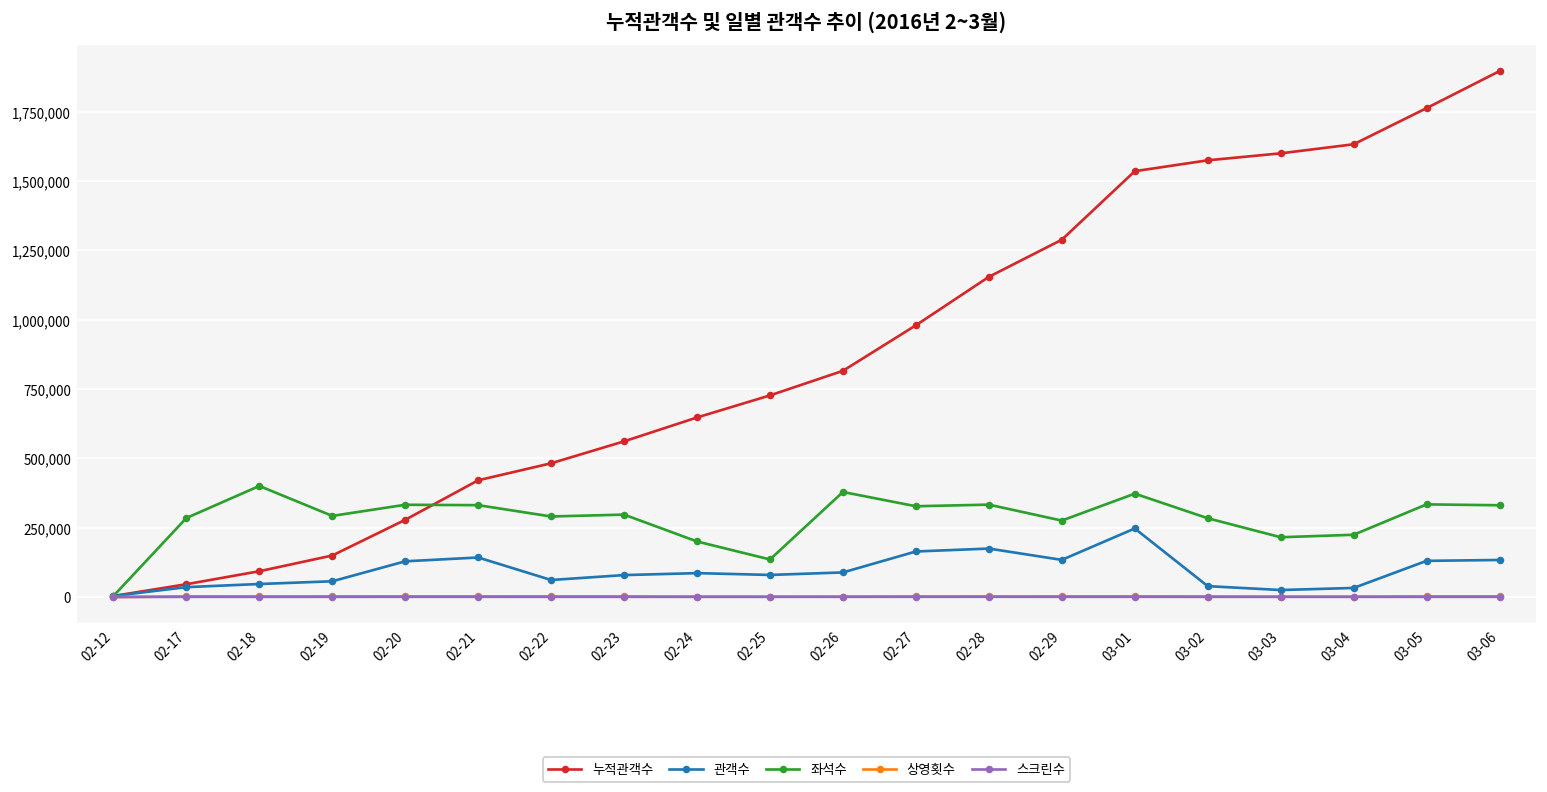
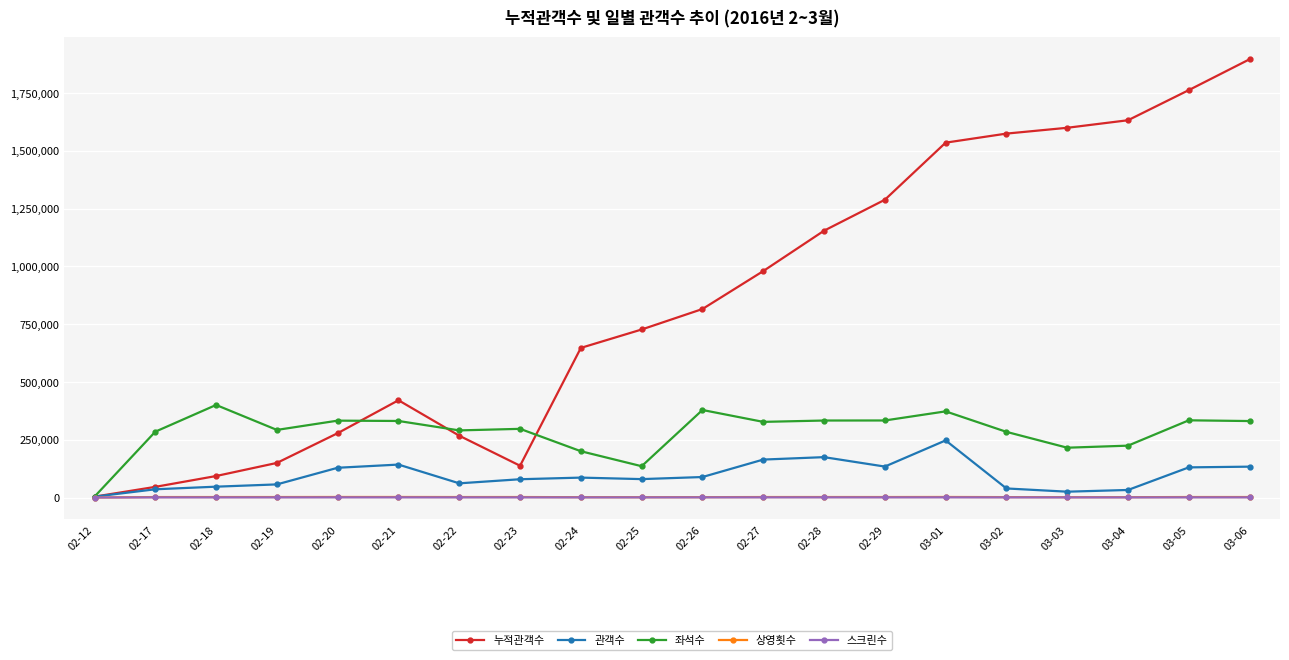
누적관객수, 02-22: 480,000 -> 270,000
누적관객수, 02-23: 560,000 -> 140,000
좌석수, 02-29: 280,000 -> 330,000
